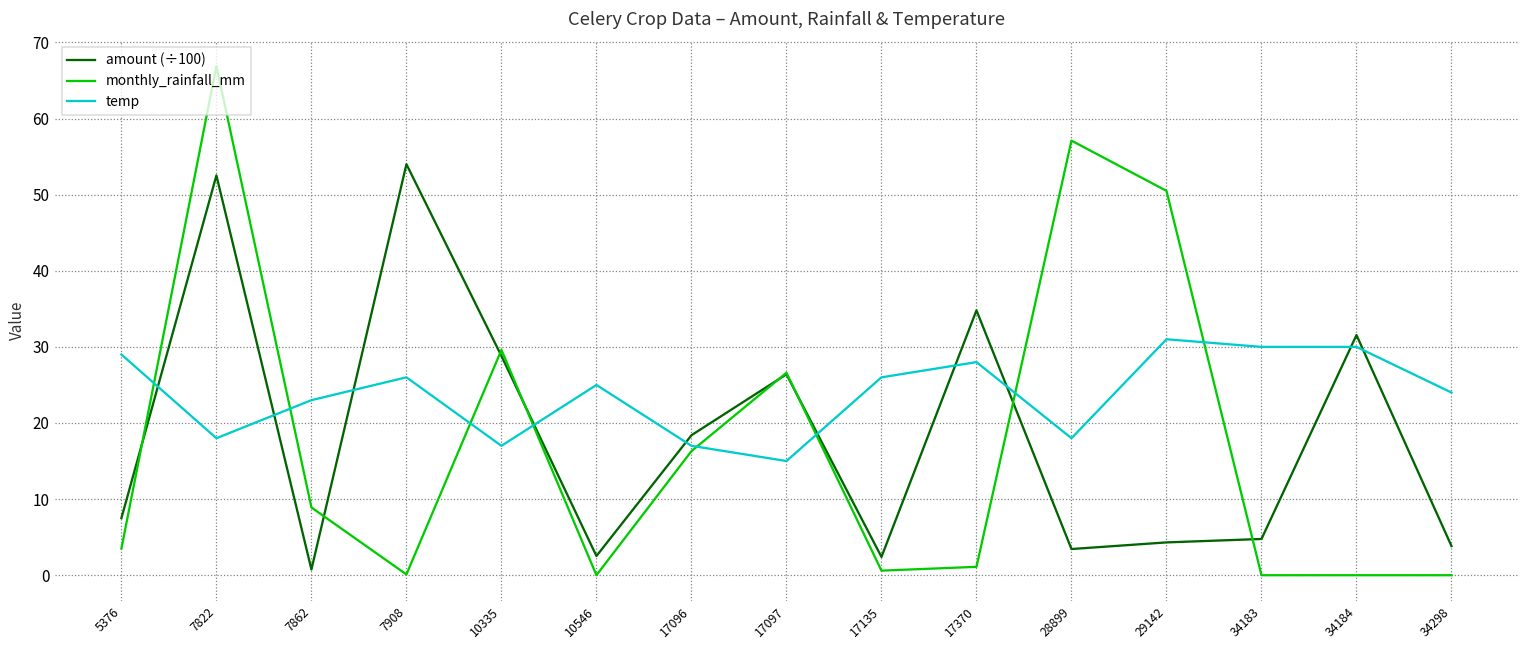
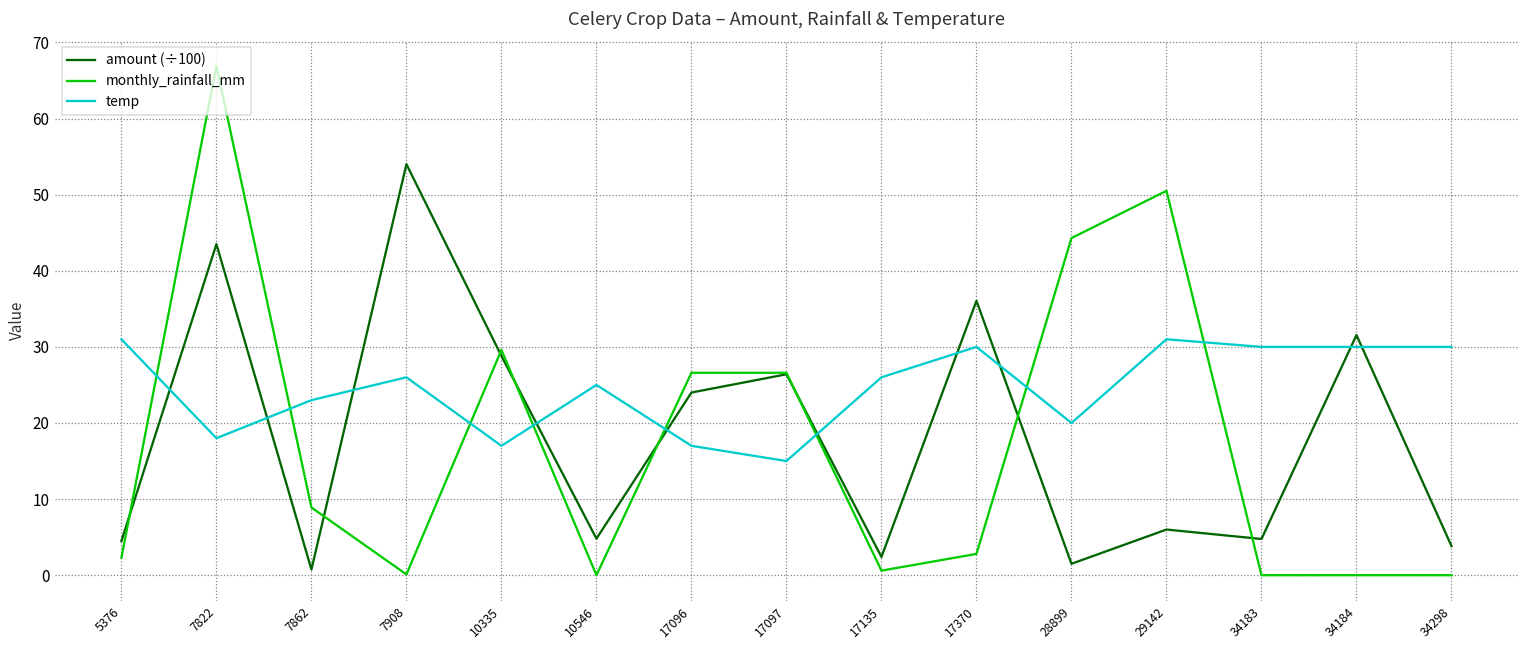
amount (÷100), 5376: 8 -> 5
monthly_rainfall_mm, 5376: 4 -> 2
temp, 5376: 29 -> 31
amount (÷100), 7822: 53 -> 44
amount (÷100), 10546: 3 -> 5
amount (÷100), 17096: 18 -> 24
monthly_rainfall_mm, 17096: 16 -> 27
amount (÷100), 17370: 35 -> 36
monthly_rainfall_mm, 17370: 1 -> 3
temp, 17370: 28 -> 30
amount (÷100), 28899: 3 -> 2
monthly_rainfall_mm, 28899: 57 -> 44
temp, 28899: 18 -> 20
amount (÷100), 29142: 4 -> 6
temp, 34298: 24 -> 30
